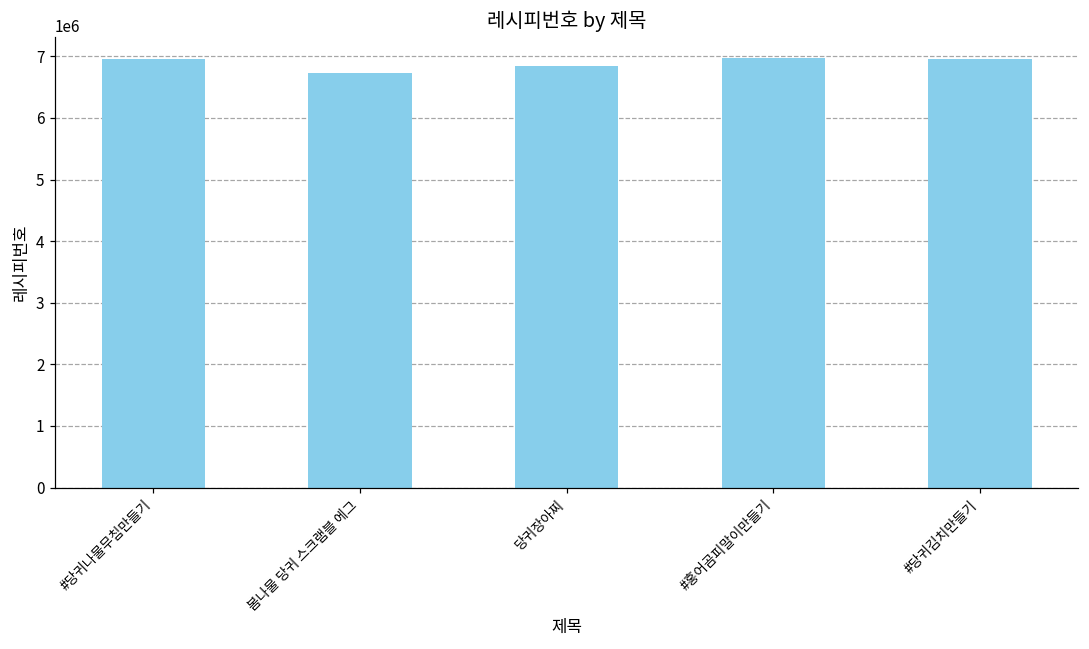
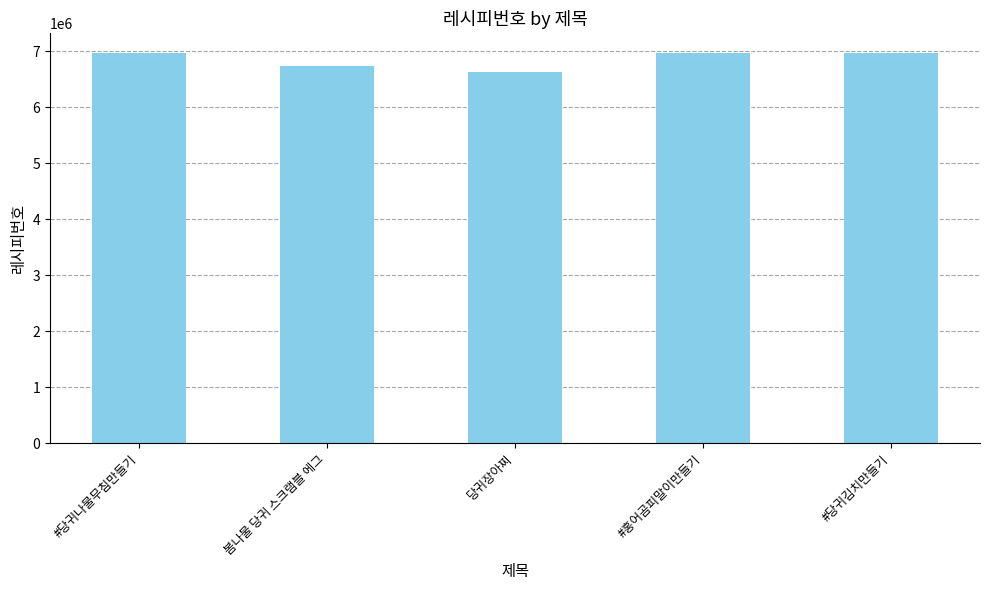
당귀장아찌: 6800000 -> 6600000
